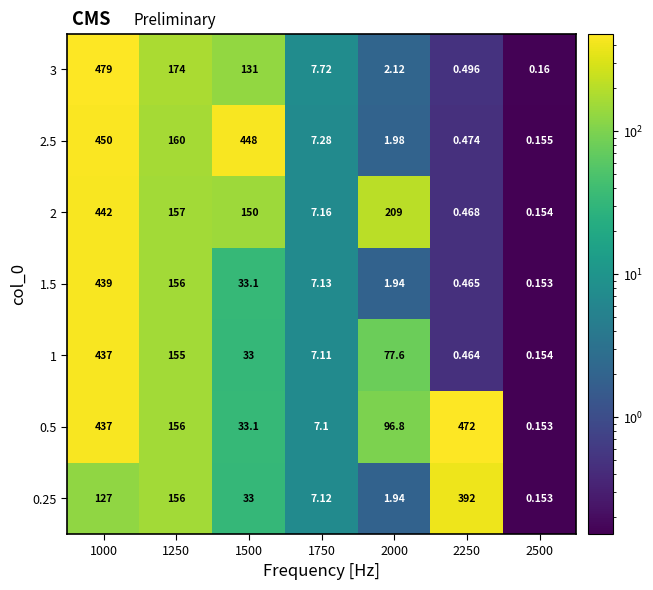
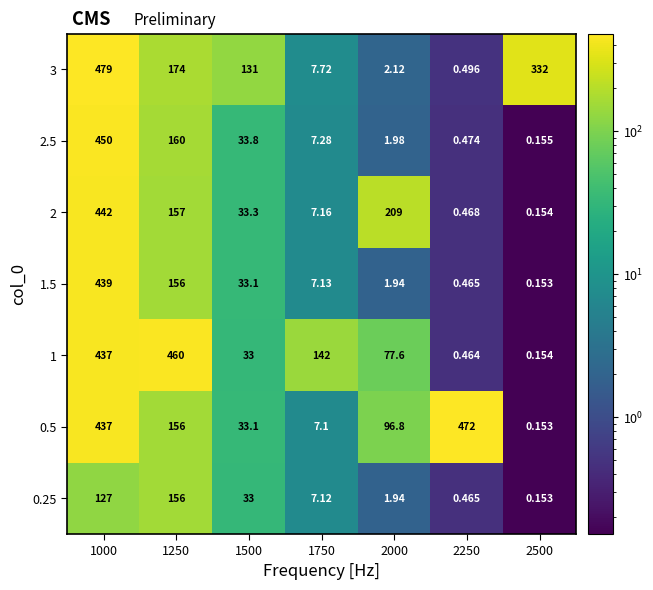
3, 2500: 0.16 -> 332
2.5, 1500: 448 -> 33.8
2, 1500: 150 -> 33.3
1, 1250: 155 -> 460
1, 1750: 7.11 -> 142
0.25, 2250: 392 -> 0.465
